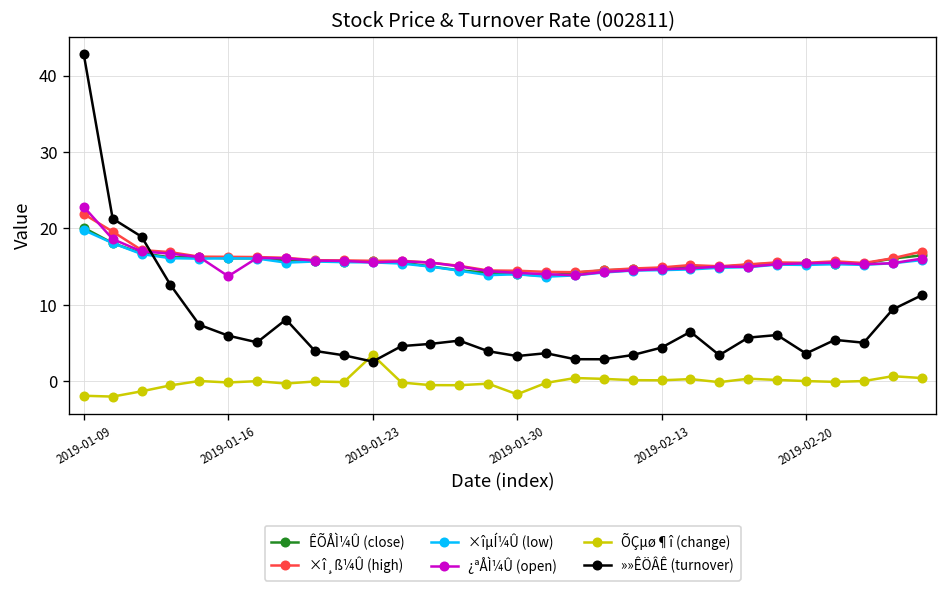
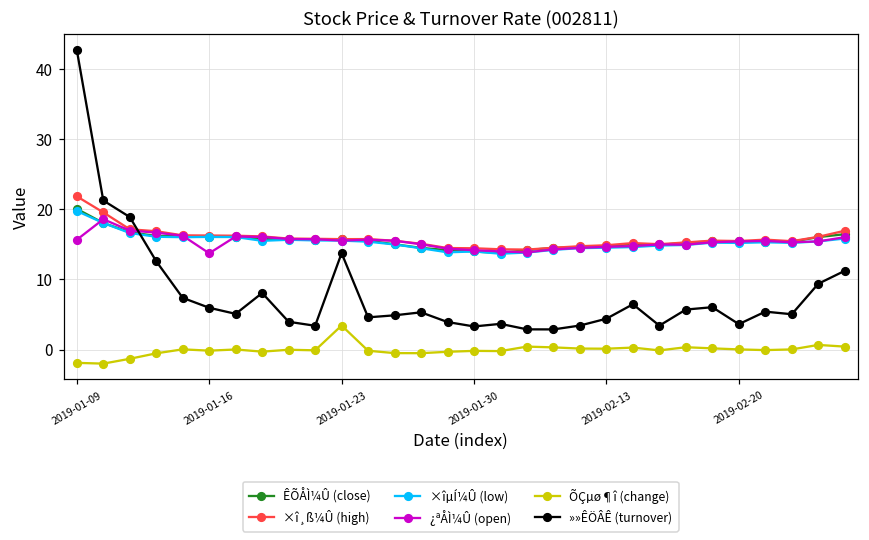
¿ªÅÌ¼Û (open), 2019-01-09: 23 -> 16
»»ÊÖÂÊ (turnover), 2019-01-23: 3 -> 14
ÕÇµø¶î (change), 2019-01-30: -2 -> 0
